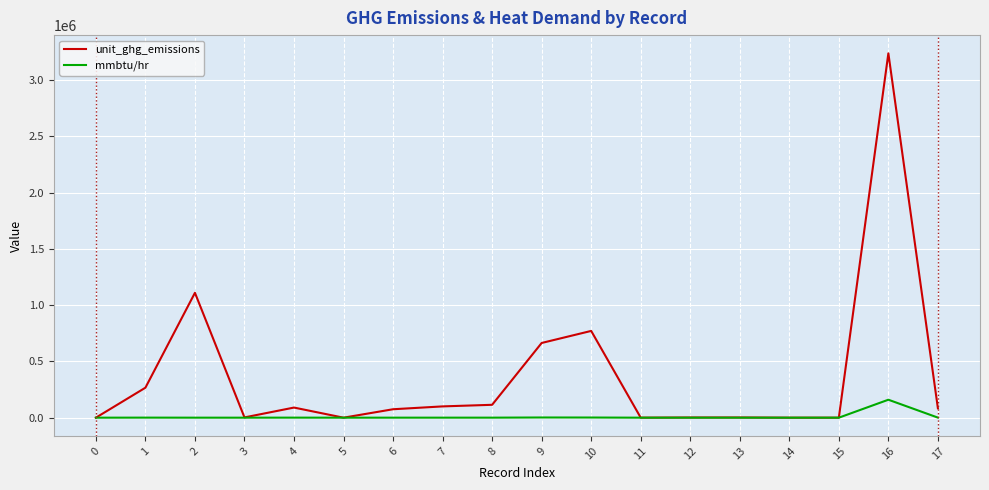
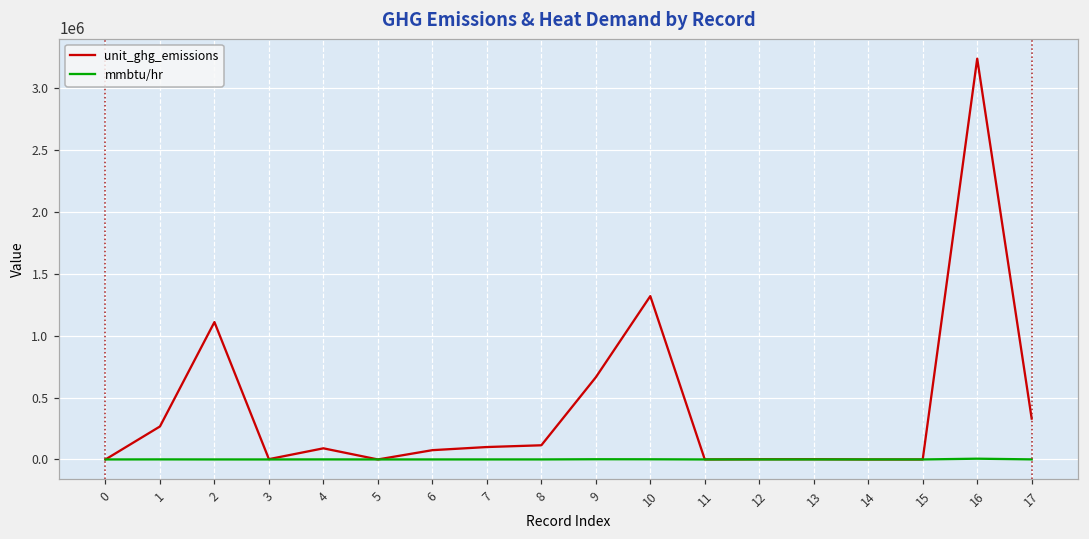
unit_ghg_emissions, 10: 770000 -> 1320000
mmbtu/hr, 16: 160000 -> 10000
unit_ghg_emissions, 17: 80000 -> 330000
